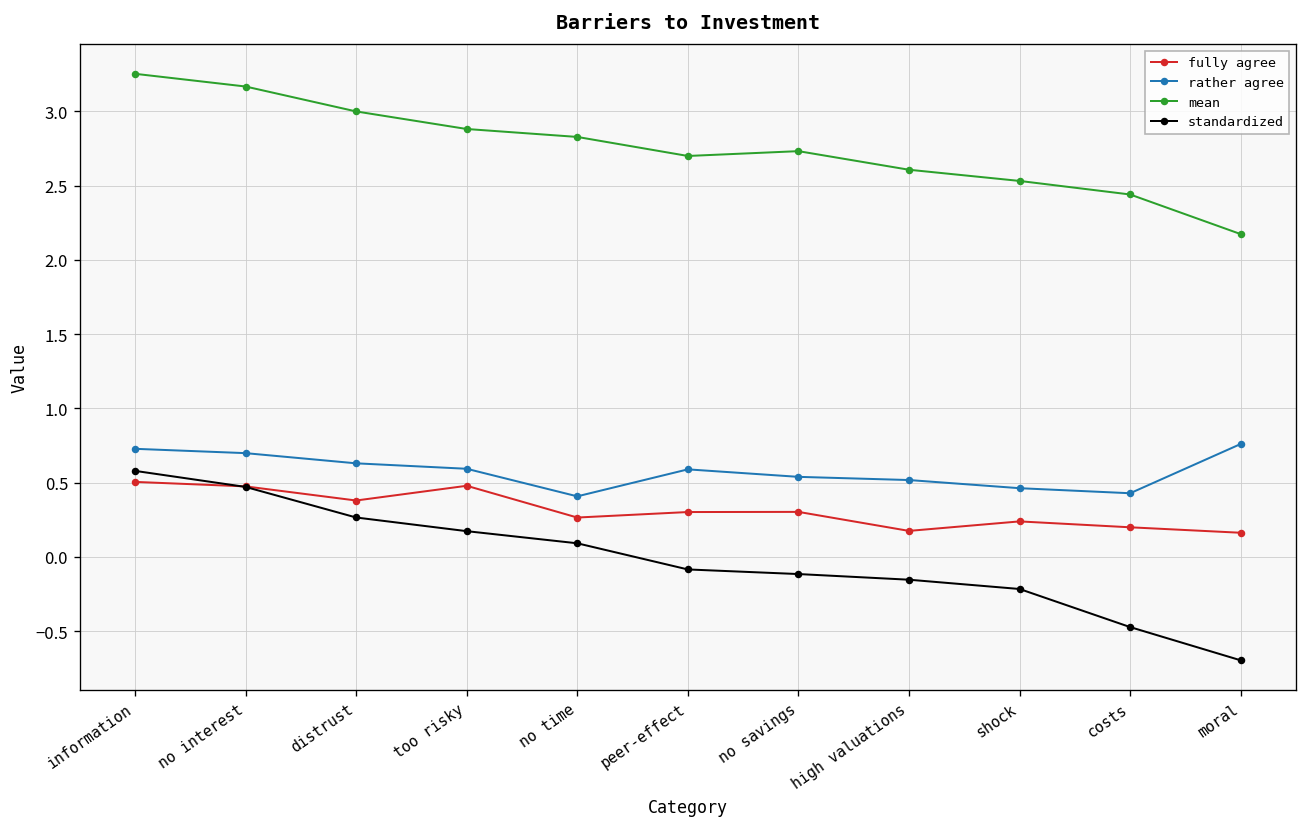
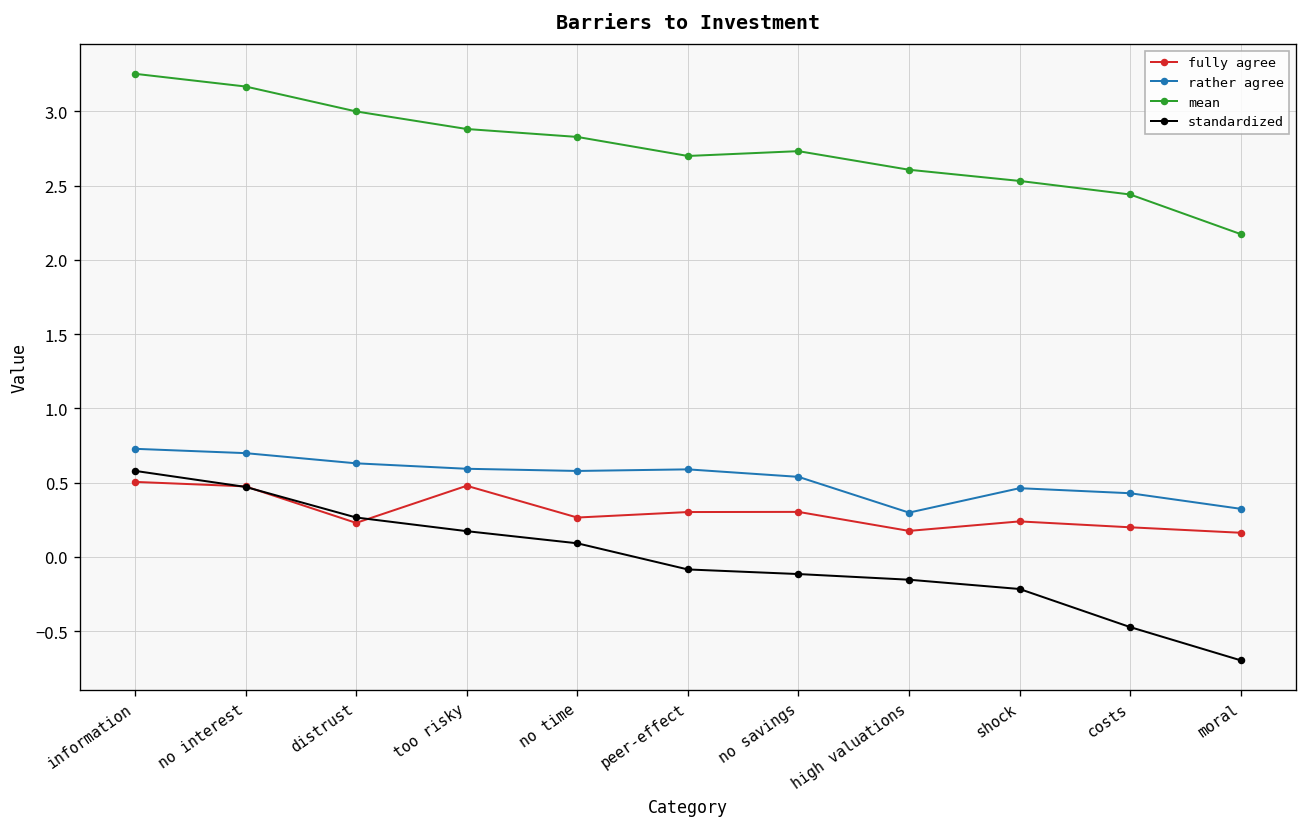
fully agree, distrust: 0.38 -> 0.23
rather agree, no time: 0.41 -> 0.58
rather agree, high valuations: 0.52 -> 0.30
rather agree, moral: 0.76 -> 0.32
